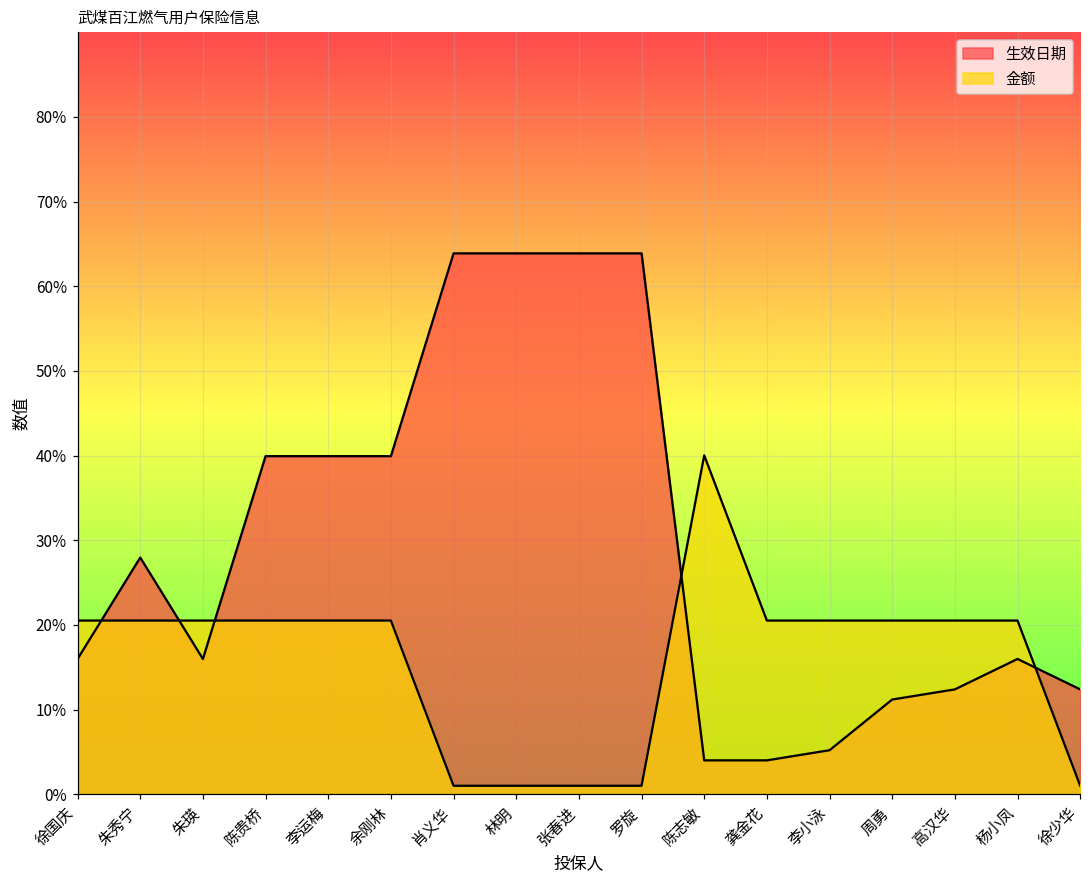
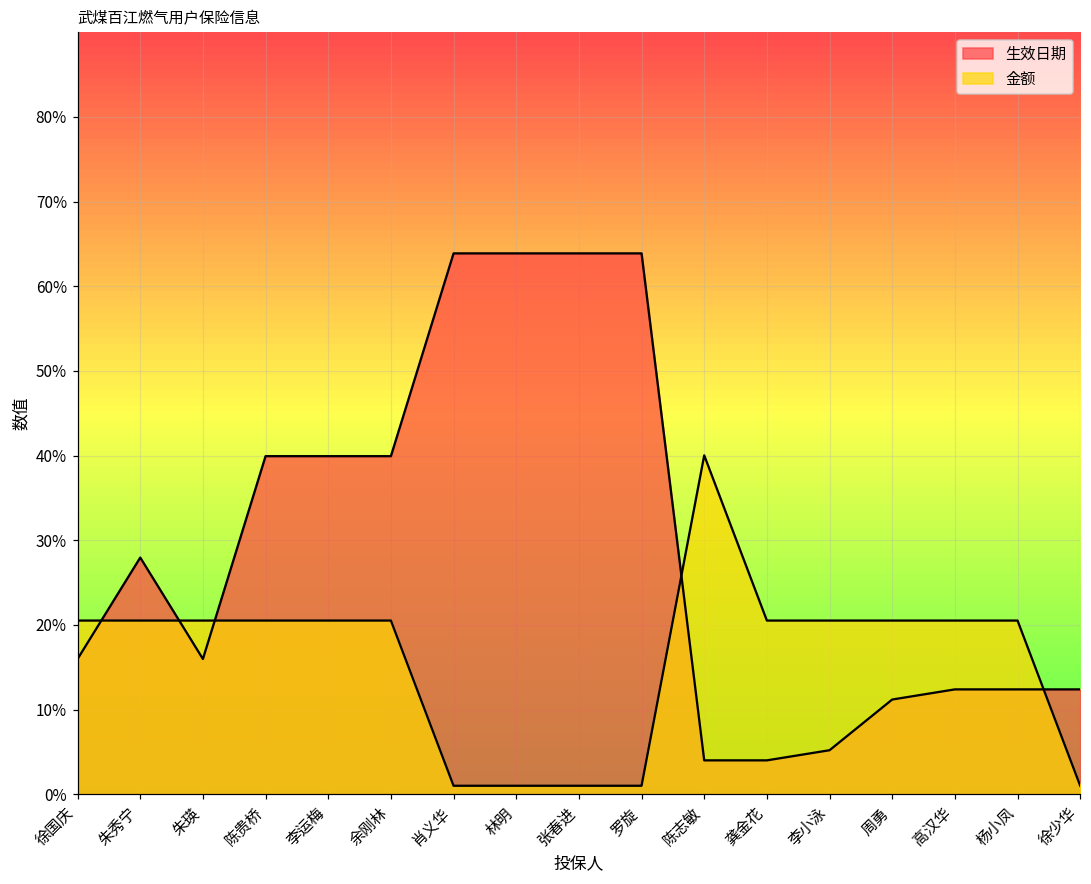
生效日期, 杨小凤: 16% -> 12%
